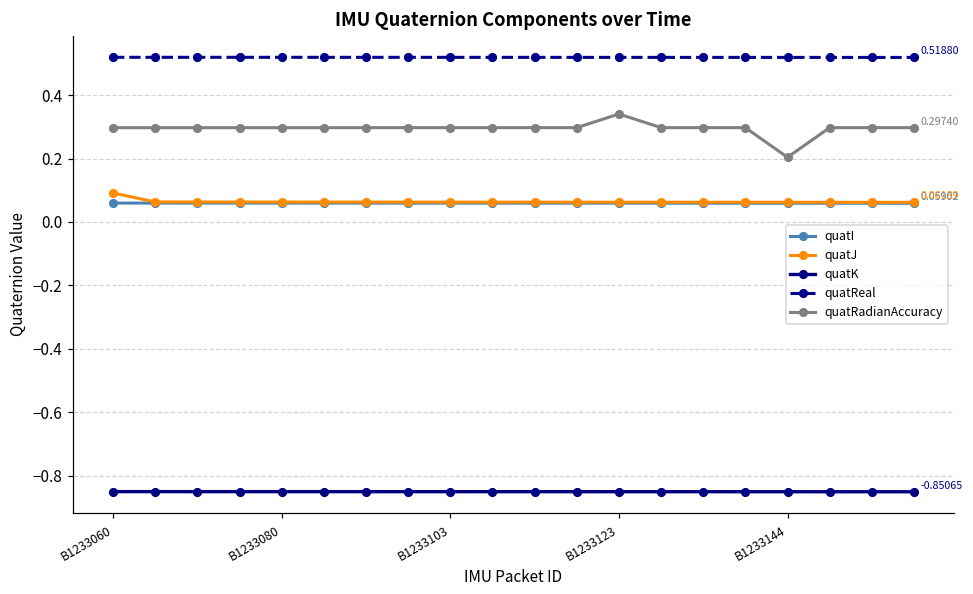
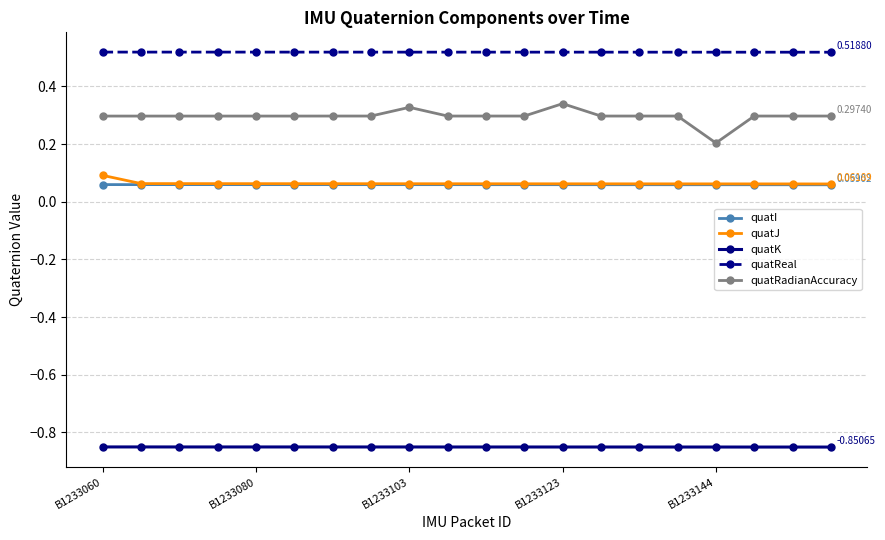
quatRadianAccuracy, B1233103: 0.30 -> 0.33
